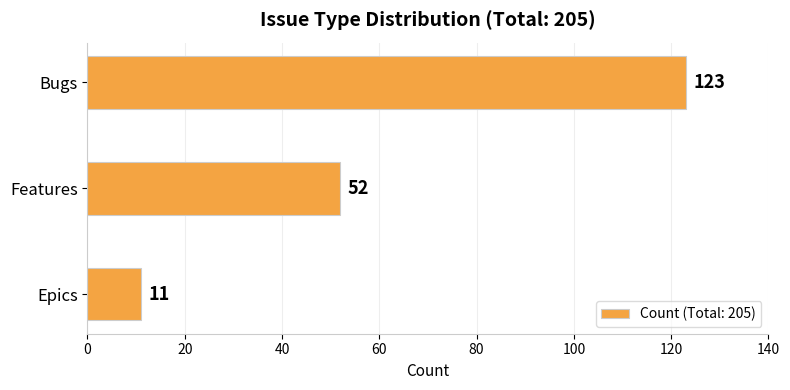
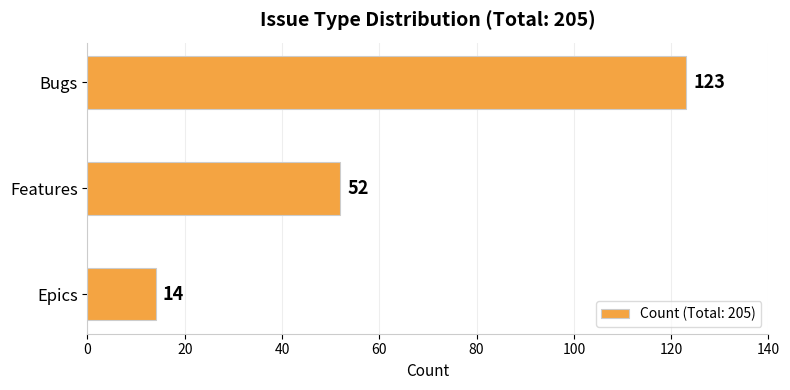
Epics: 11 -> 14
